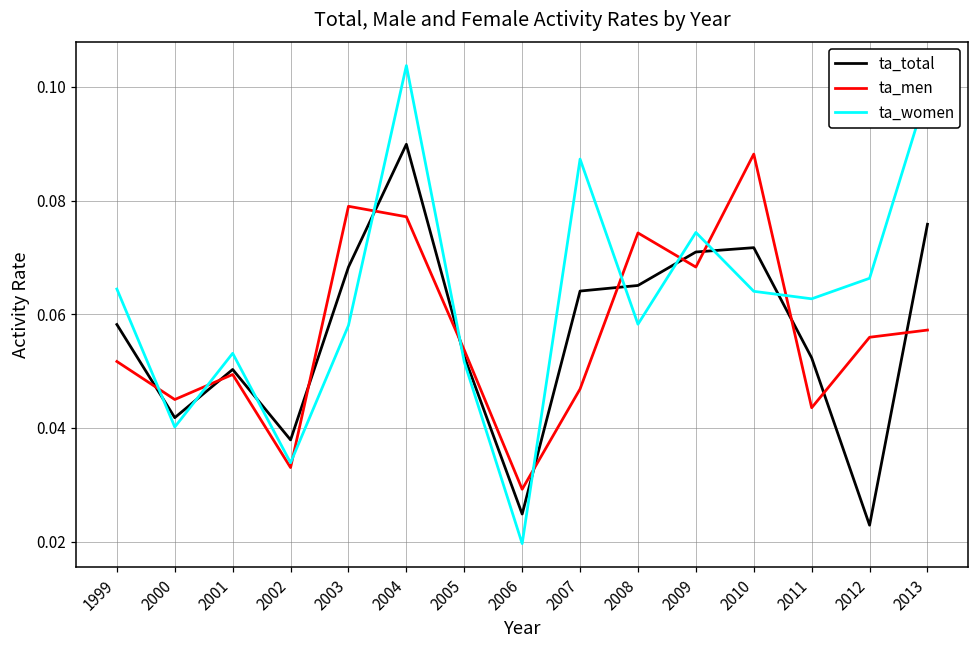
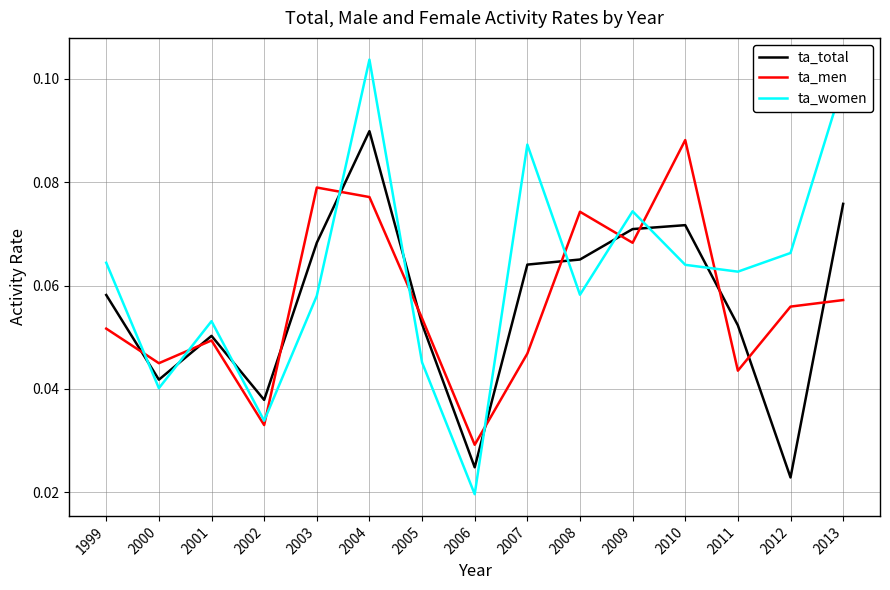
ta_women, 2005: 0.052 -> 0.045
